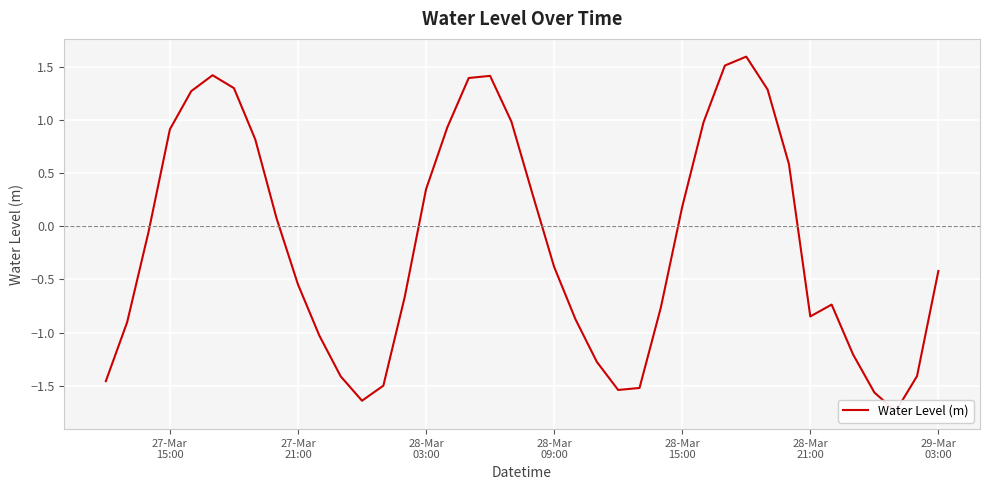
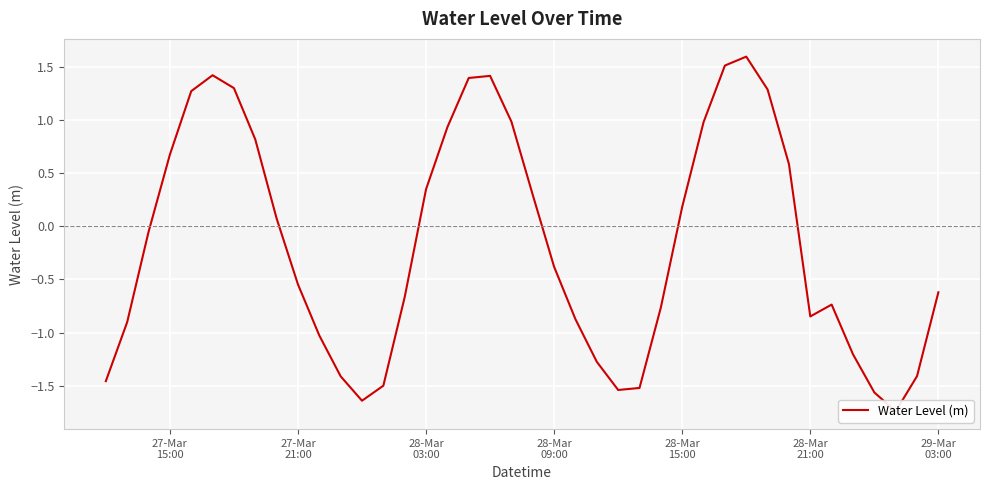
27-Mar 15:00: 0.91 -> 0.67
29-Mar 03:00: -0.42 -> -0.62
